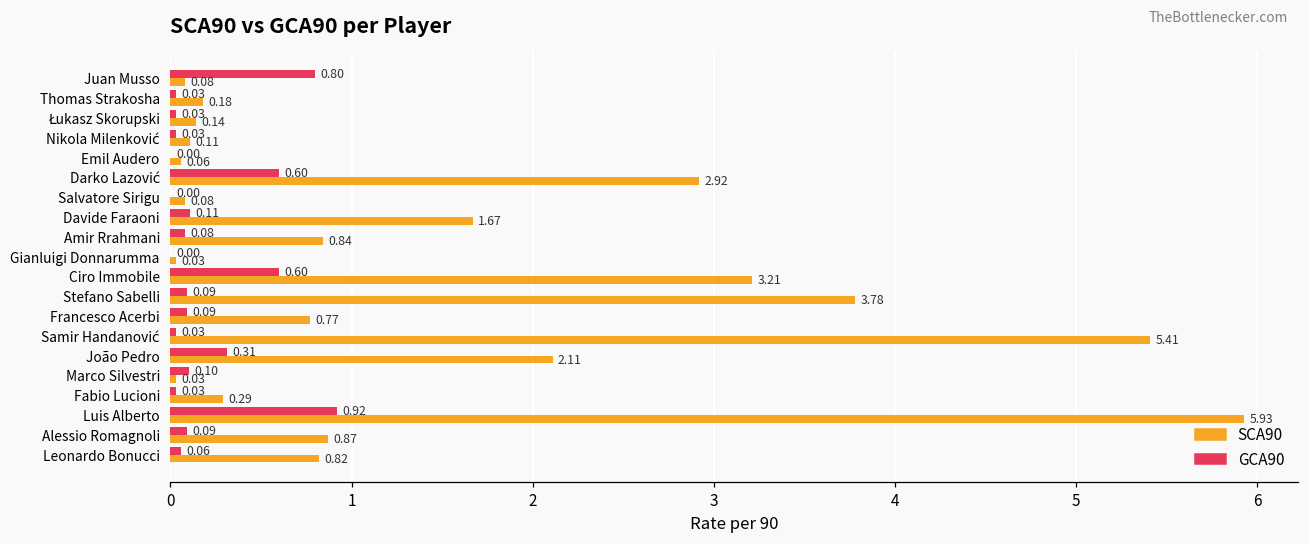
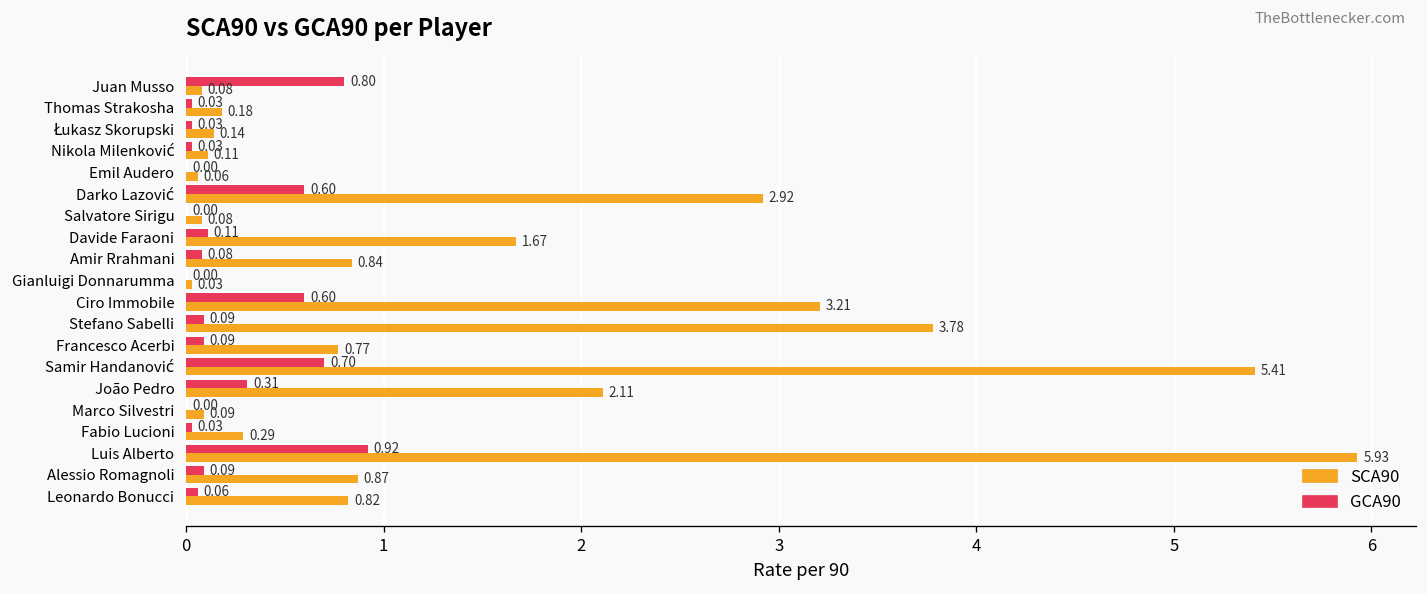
GCA90, Samir Handanović: 0.03 -> 0.70
GCA90, Marco Silvestri: 0.10 -> 0.00
SCA90, Marco Silvestri: 0.03 -> 0.09
